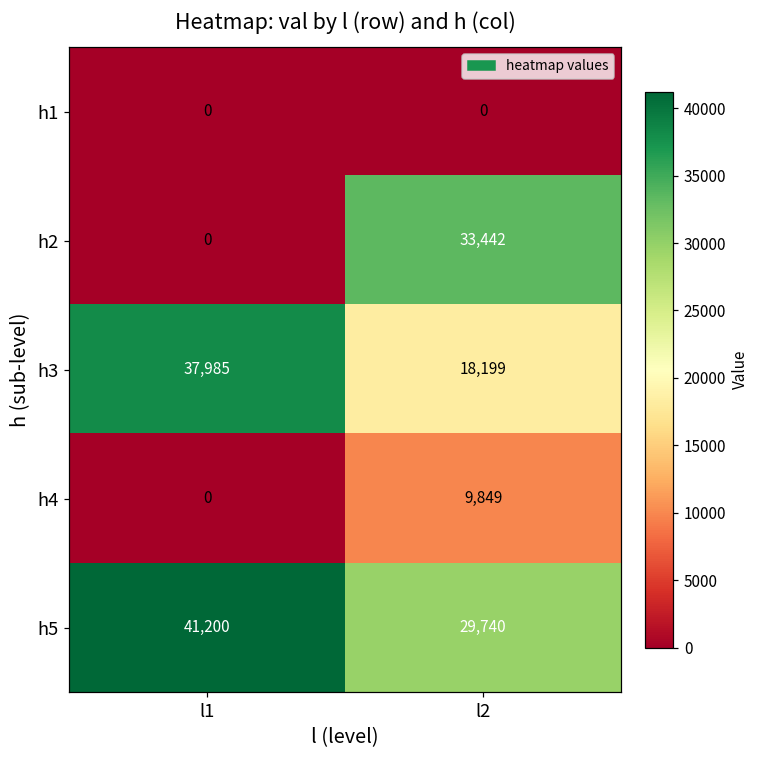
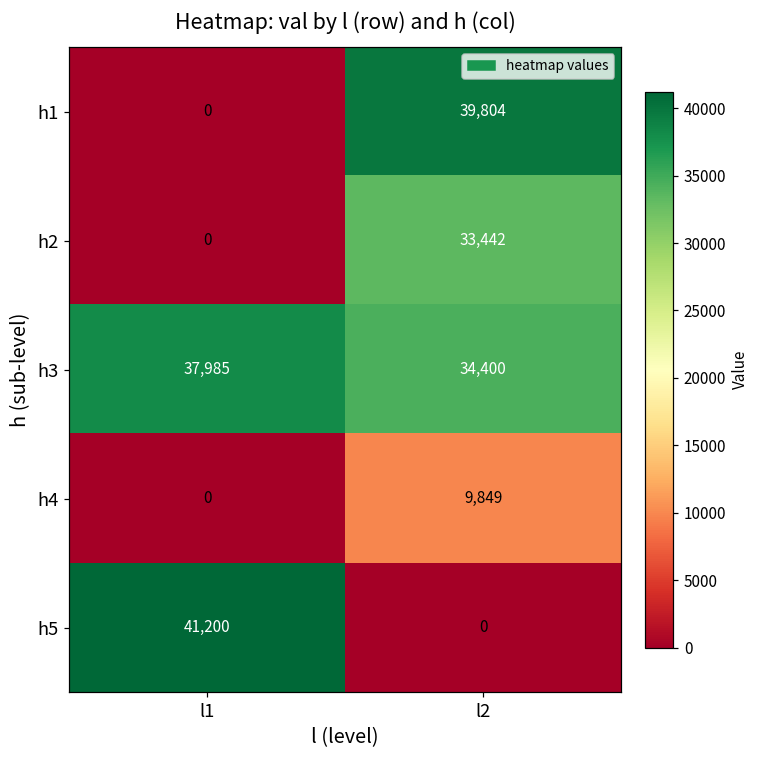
h1, l2: 0 -> 39,804
h3, l2: 18,199 -> 34,400
h5, l2: 29,740 -> 0
